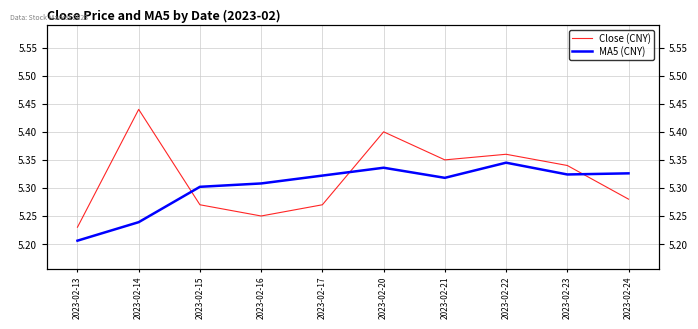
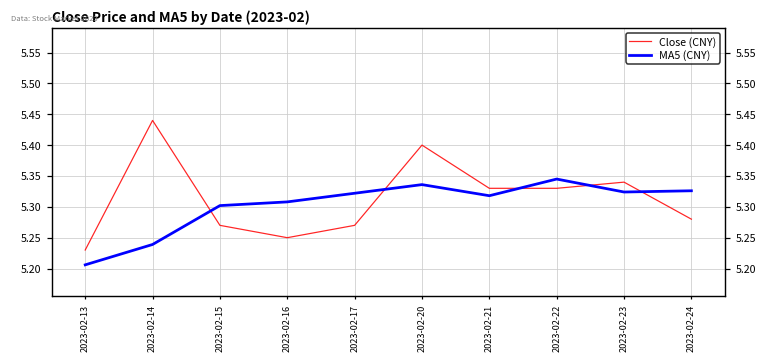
Close (CNY), 2023-02-21: 5.35 -> 5.33
Close (CNY), 2023-02-22: 5.36 -> 5.33
